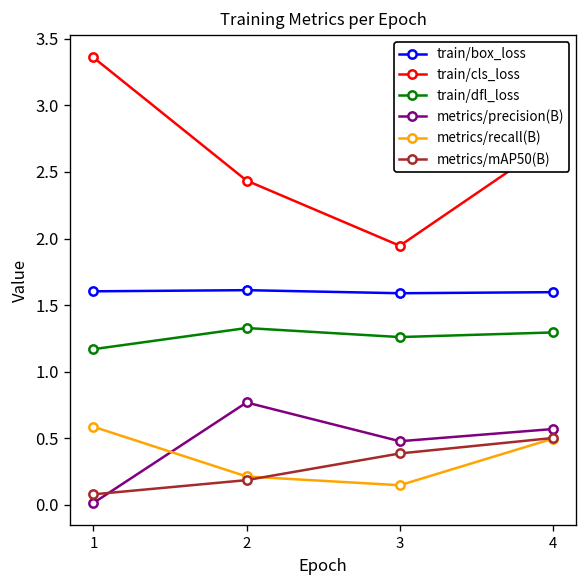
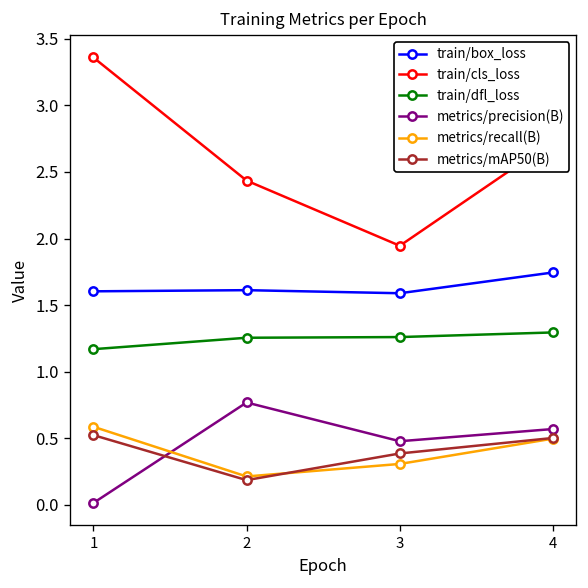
metrics/mAP50(B), 1: 0.08 -> 0.52
train/dfl_loss, 2: 1.33 -> 1.26
metrics/recall(B), 3: 0.15 -> 0.31
train/box_loss, 4: 1.60 -> 1.75
